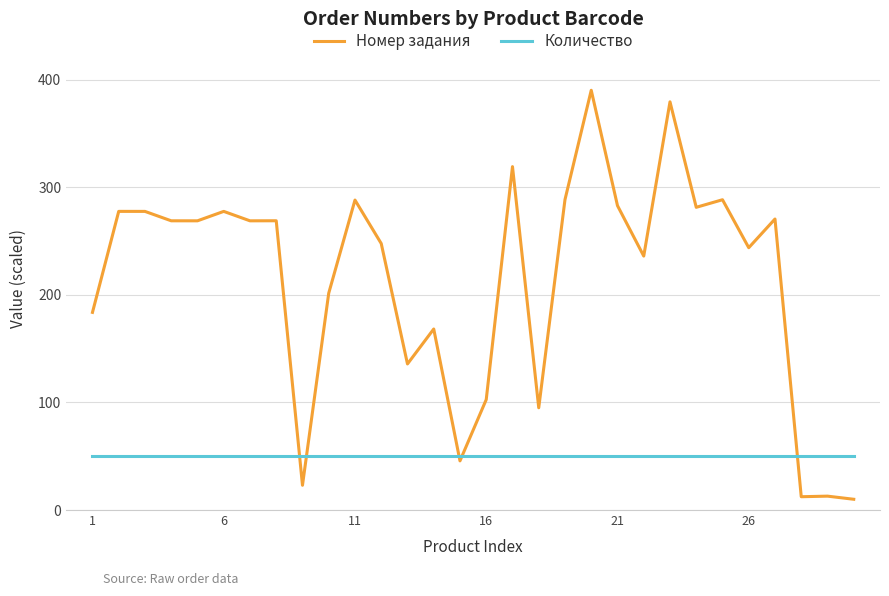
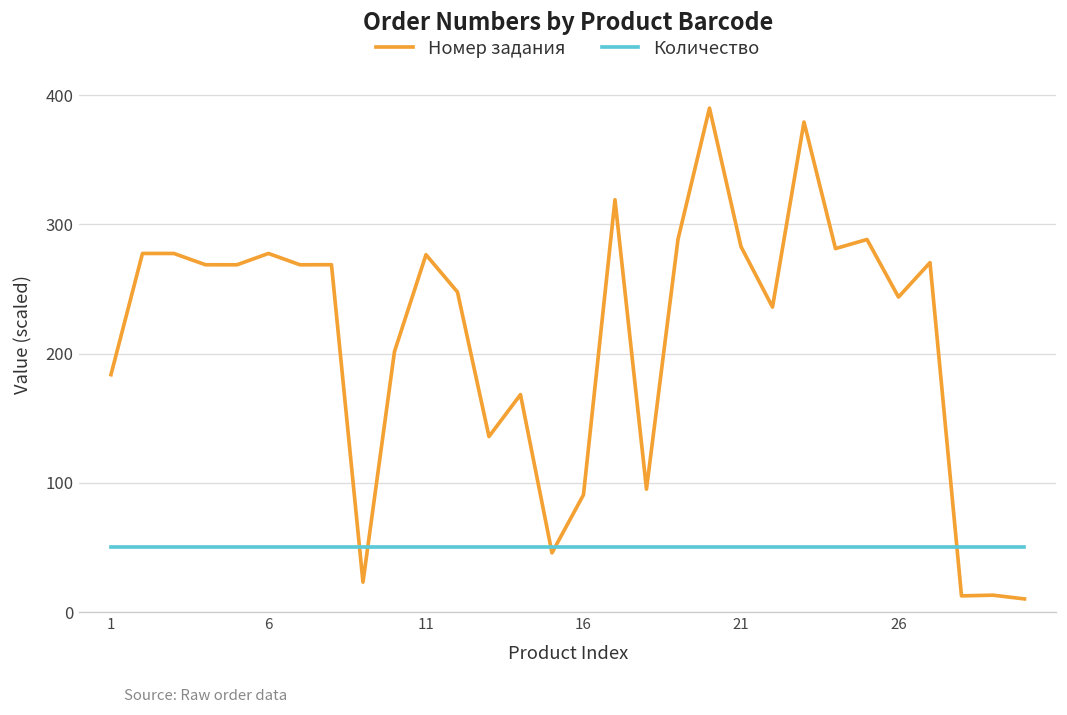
Номер задания, 11: 288 -> 277
Номер задания, 16: 103 -> 91
